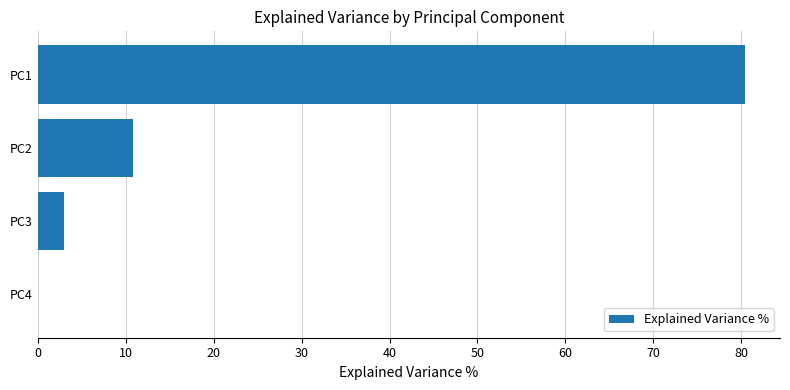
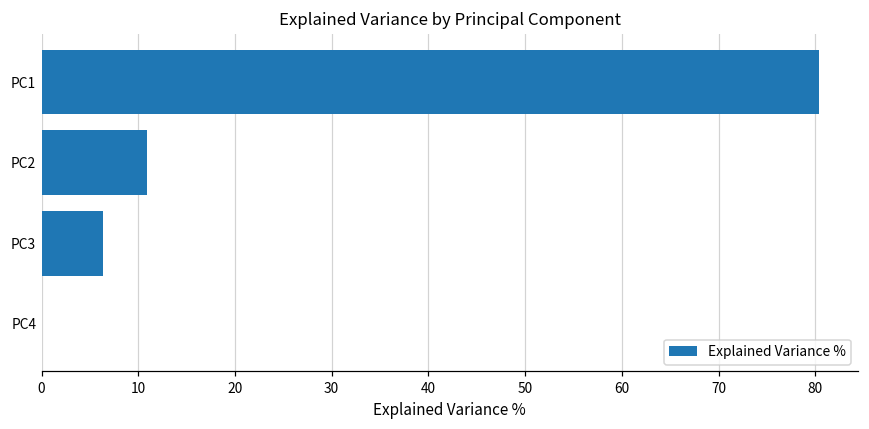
PC3: 3 -> 6
